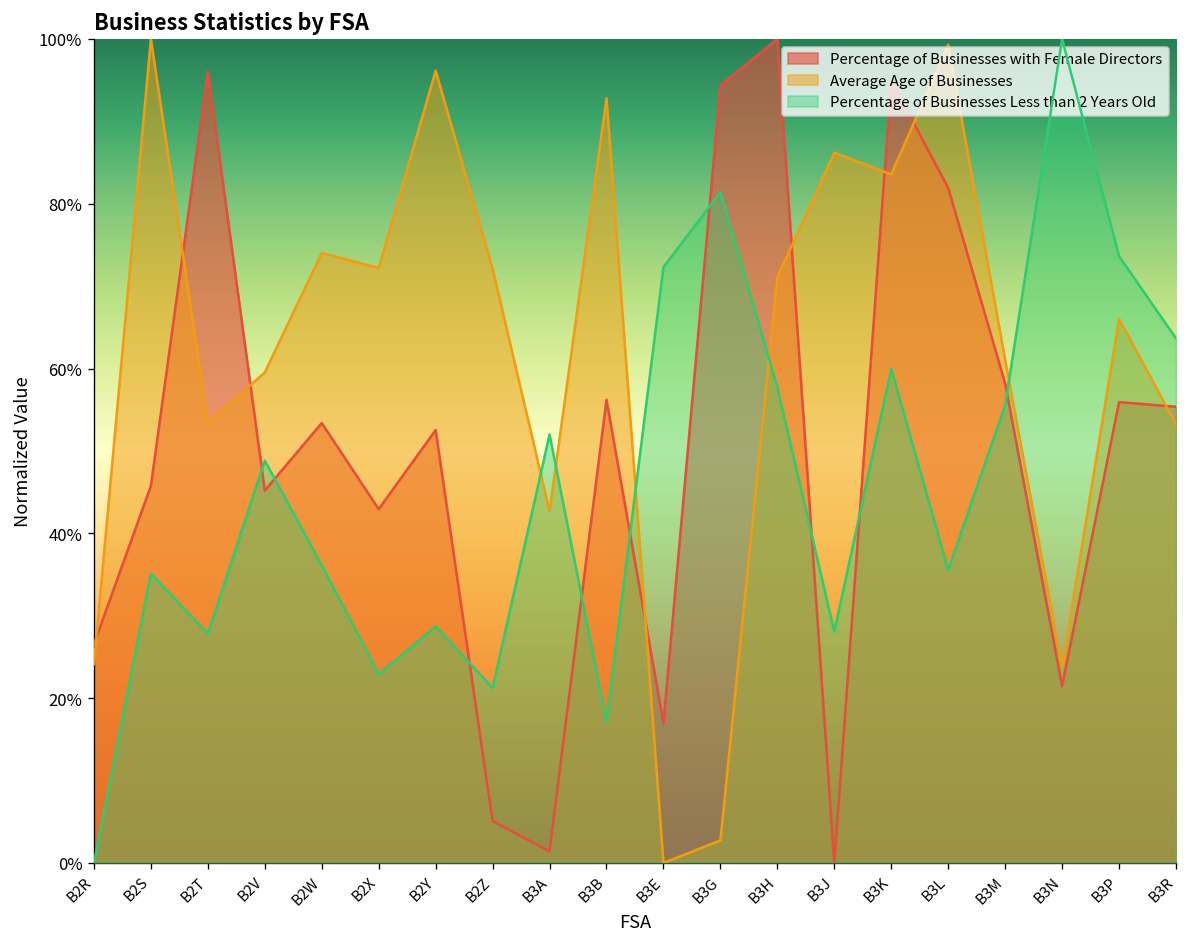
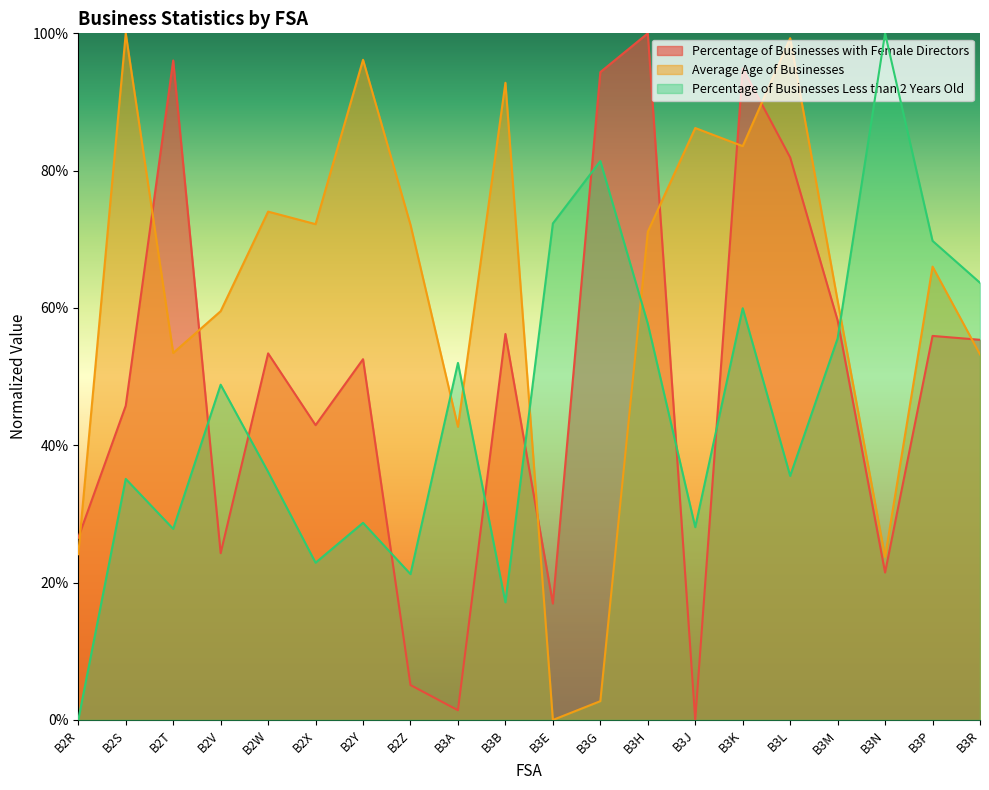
Percentage of Businesses with Female Directors, B2V: 45% -> 24%
Percentage of Businesses Less than 2 Years Old, B3P: 74% -> 70%
